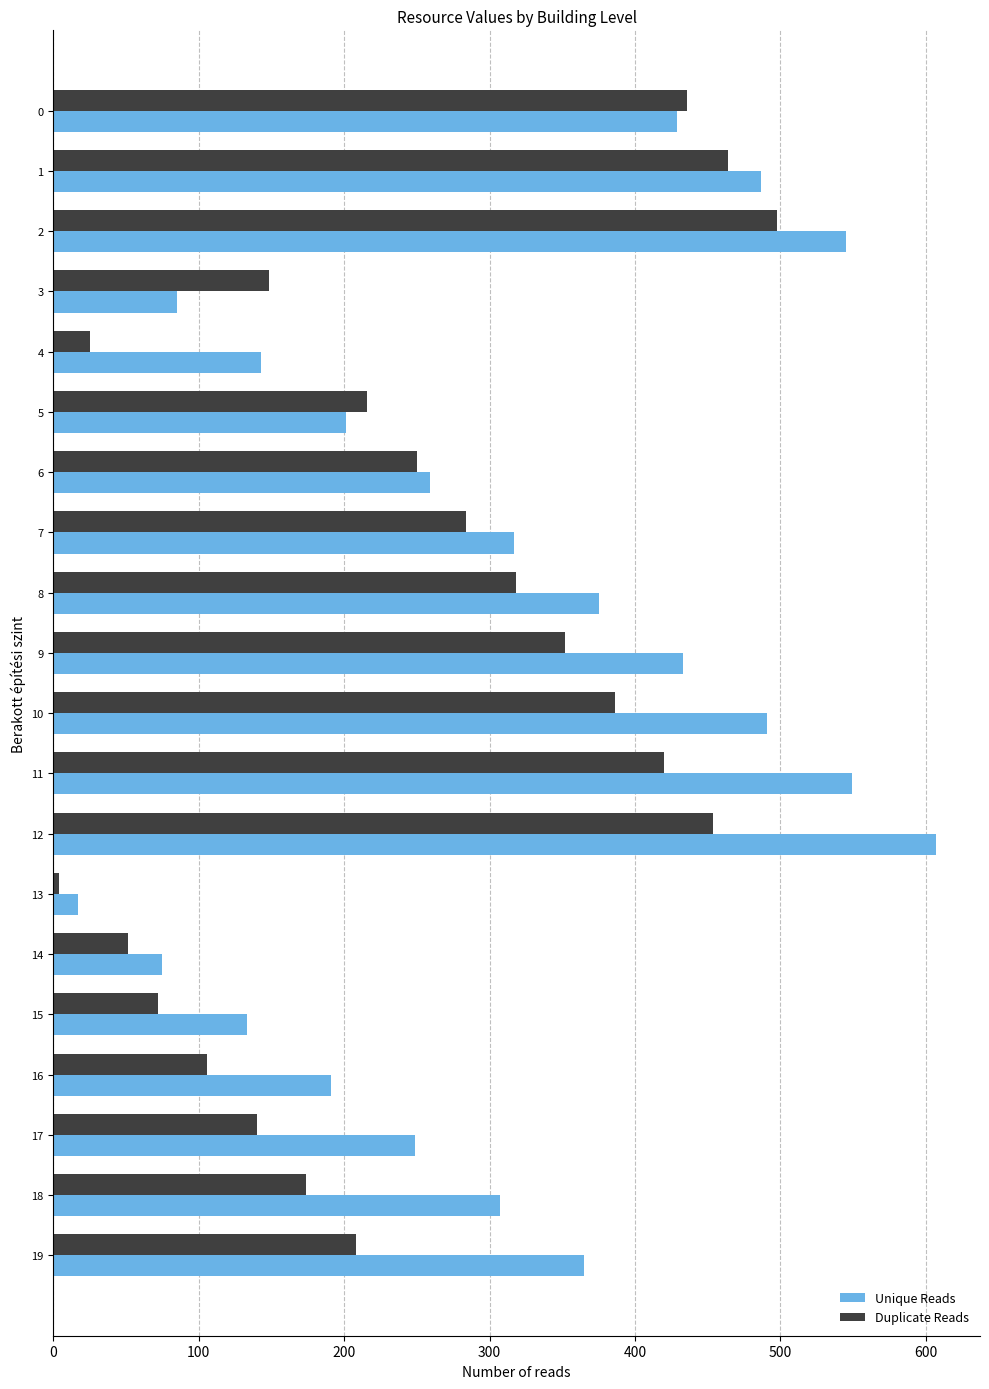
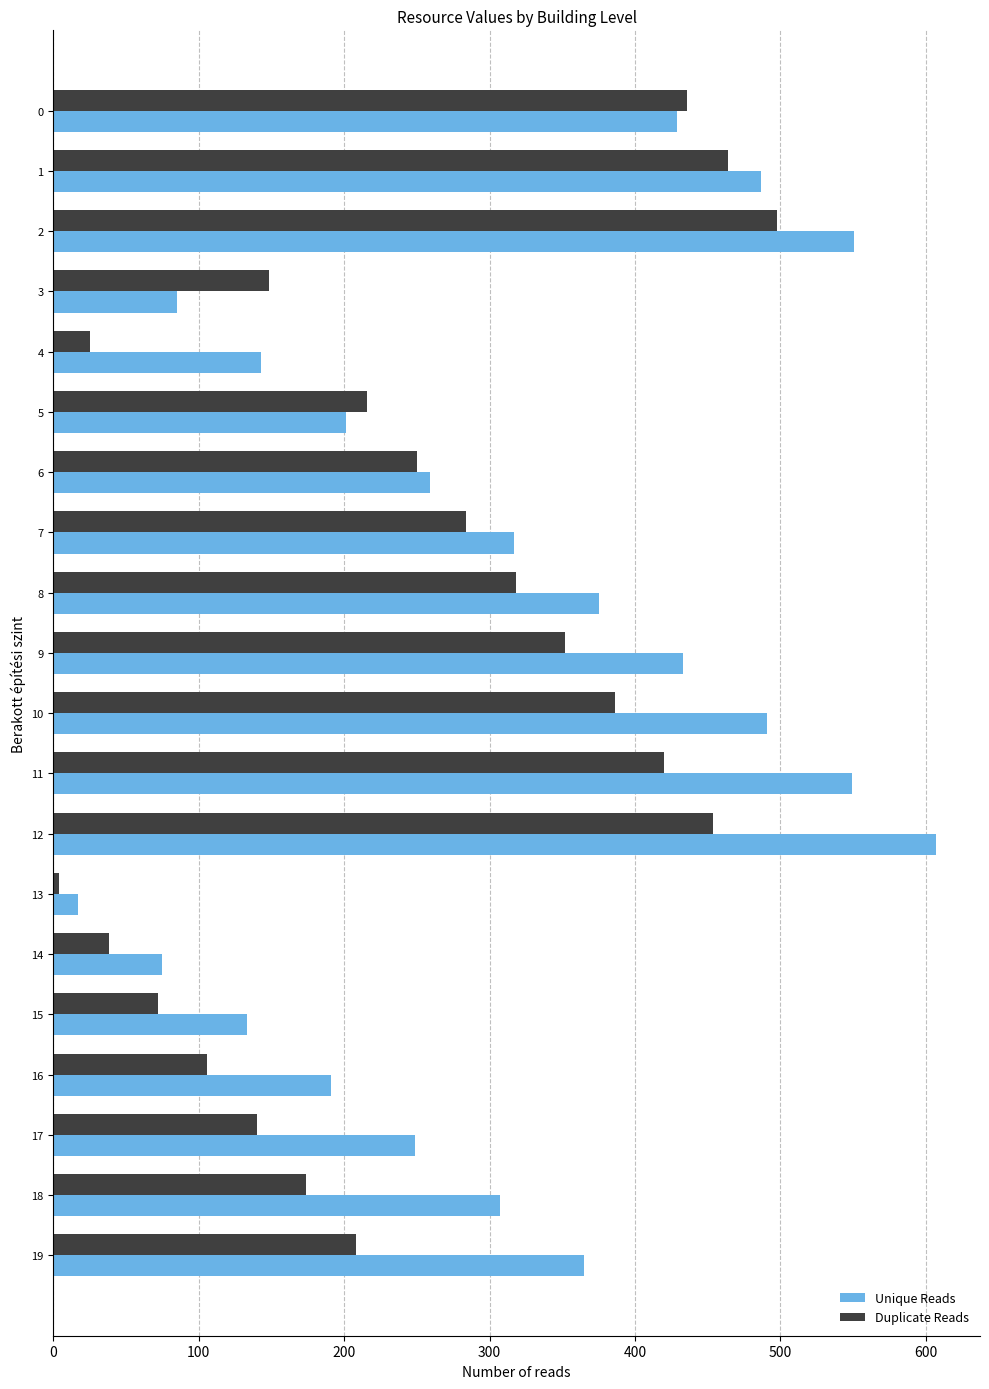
Unique Reads, 2: 545 -> 551
Duplicate Reads, 14: 51 -> 38
